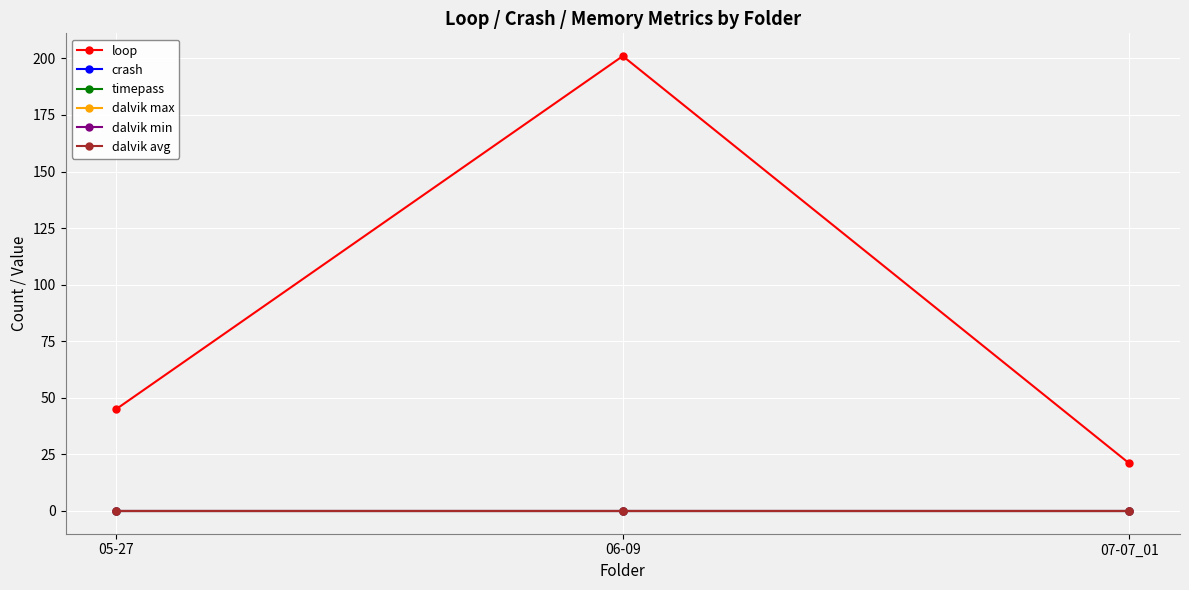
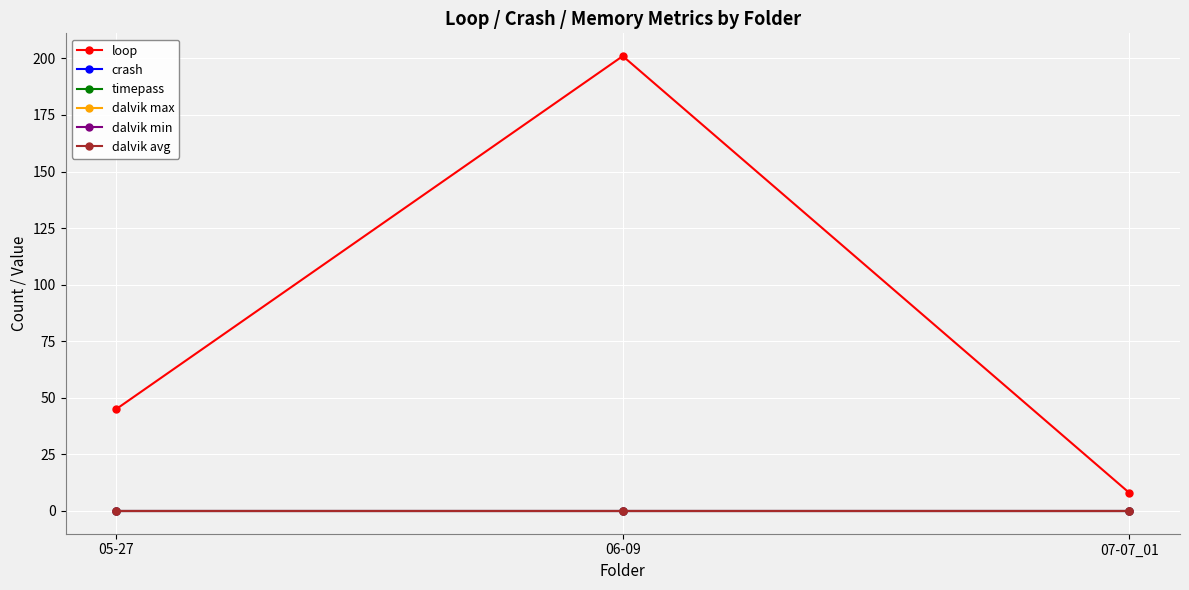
loop, 07-07_01: 21 -> 8
